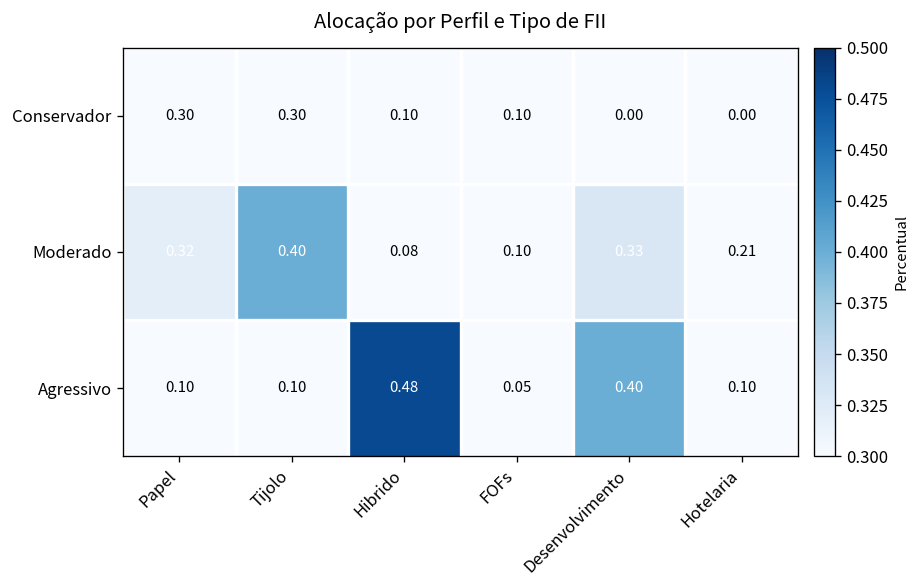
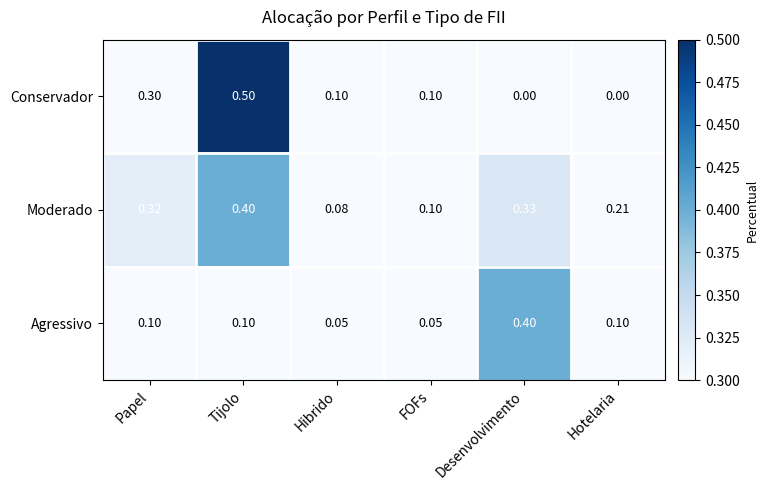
Conservador, Tijolo: 0.30 -> 0.50
Agressivo, Hibrido: 0.48 -> 0.05
